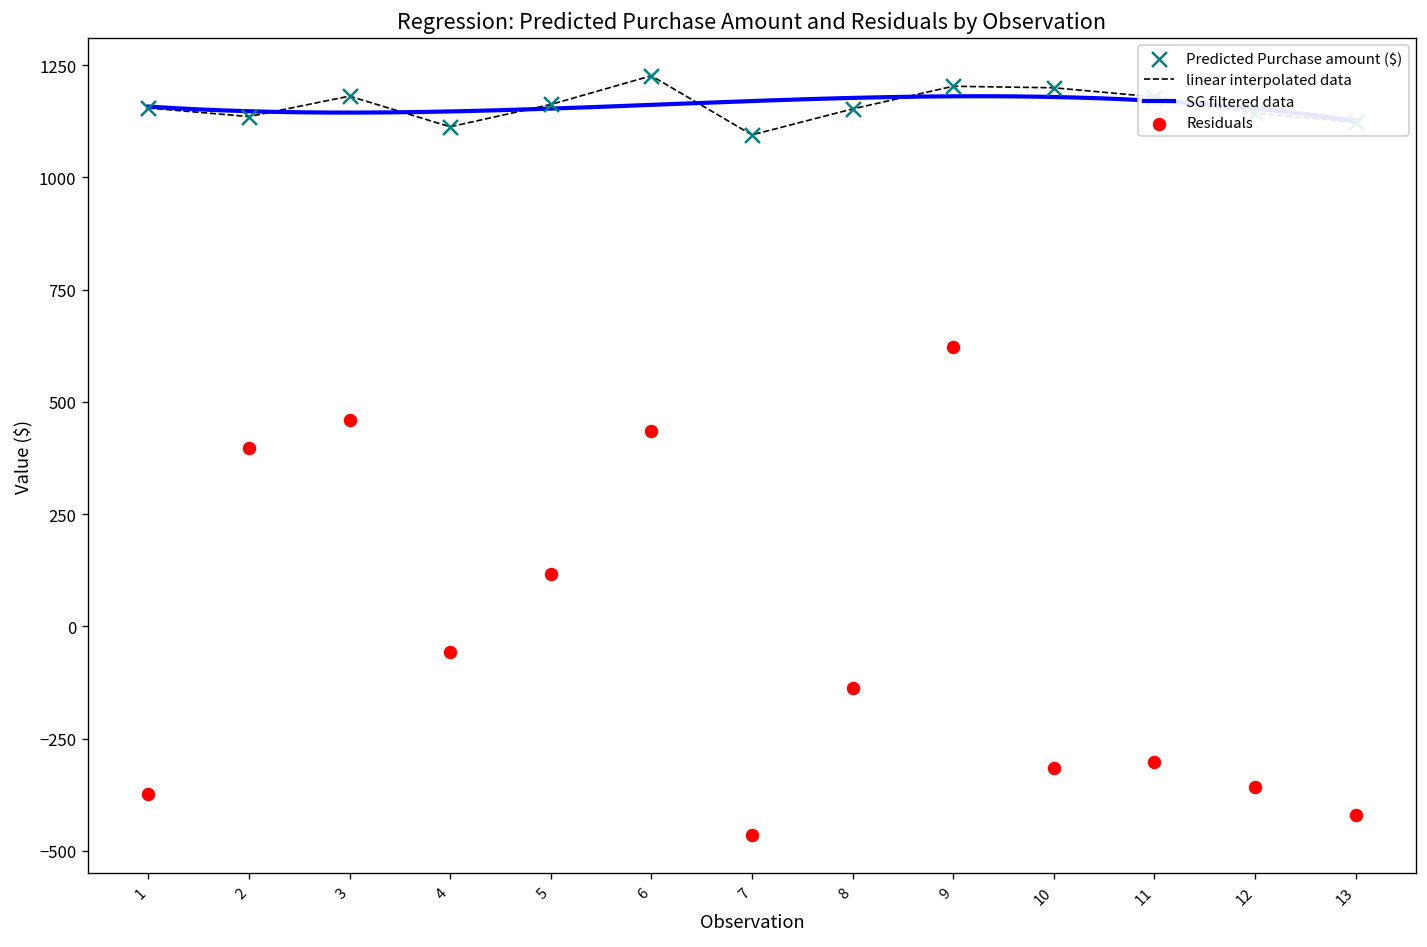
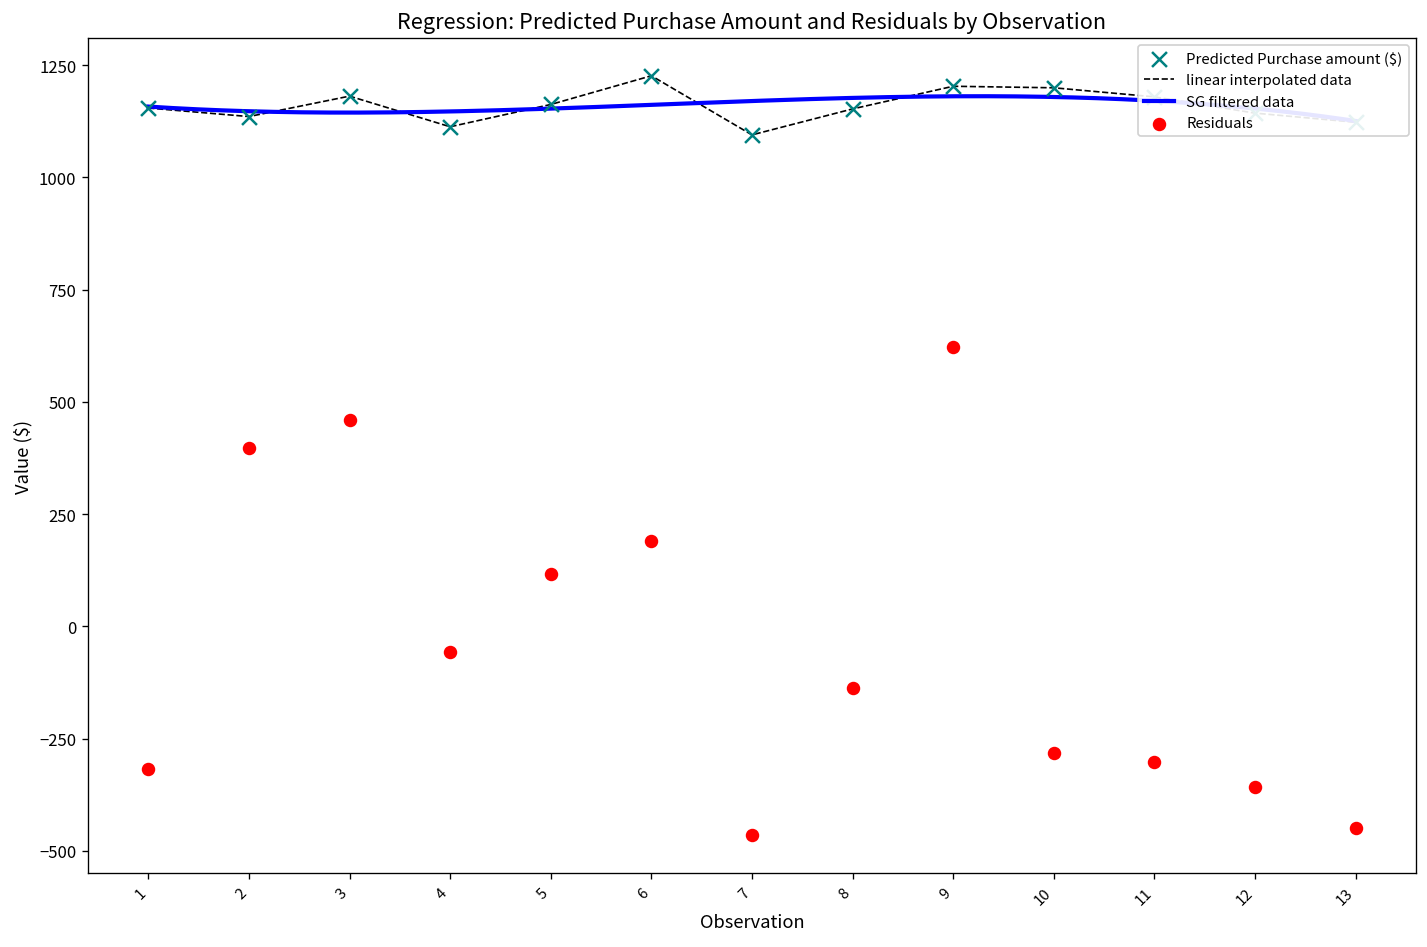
Residuals, 1: -370 -> -320
Residuals, 6: 440 -> 190
Residuals, 10: -310 -> -280
Residuals, 13: -420 -> -450
